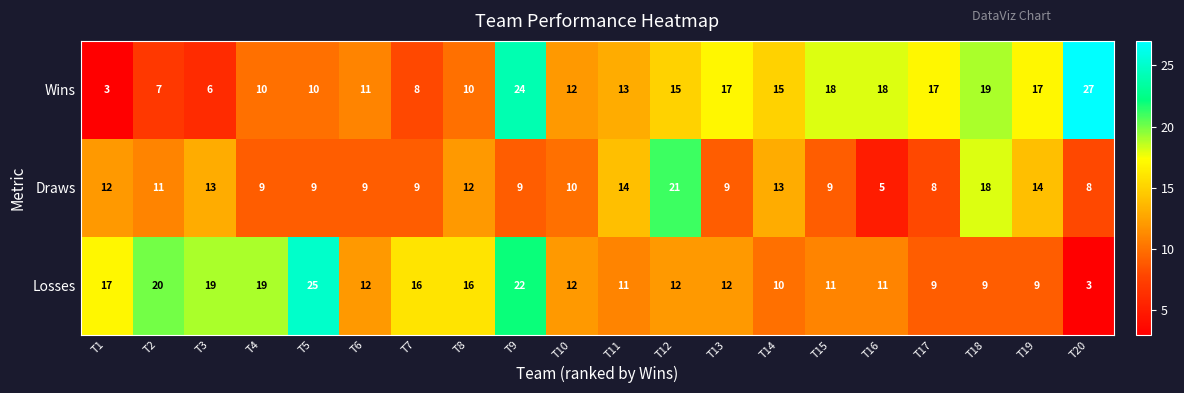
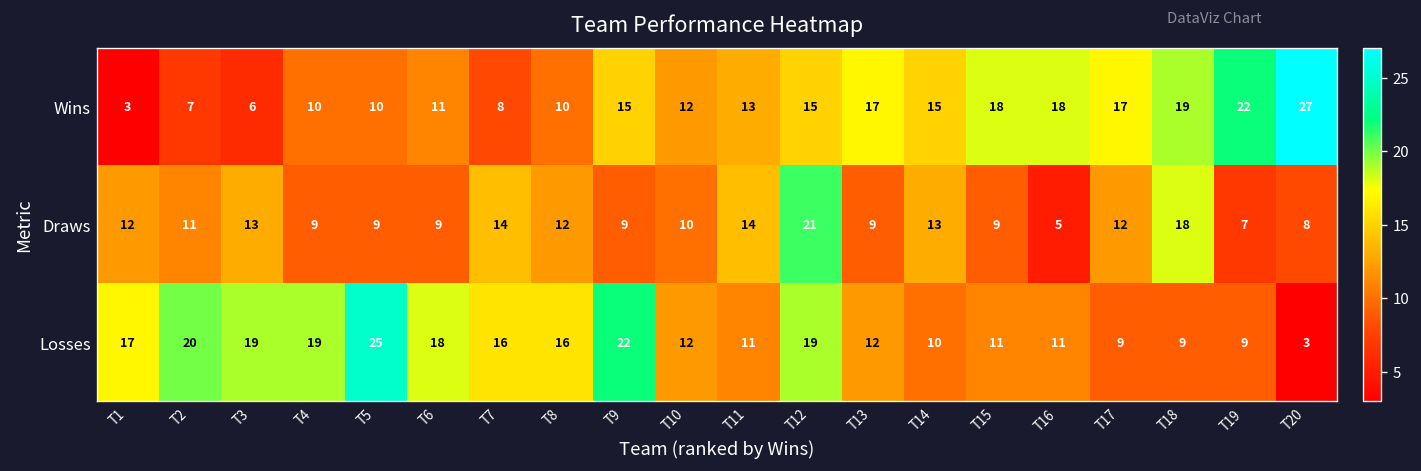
Wins, T9: 24 -> 15
Wins, T19: 17 -> 22
Draws, T7: 9 -> 14
Draws, T17: 8 -> 12
Draws, T19: 14 -> 7
Losses, T6: 12 -> 18
Losses, T12: 12 -> 19
